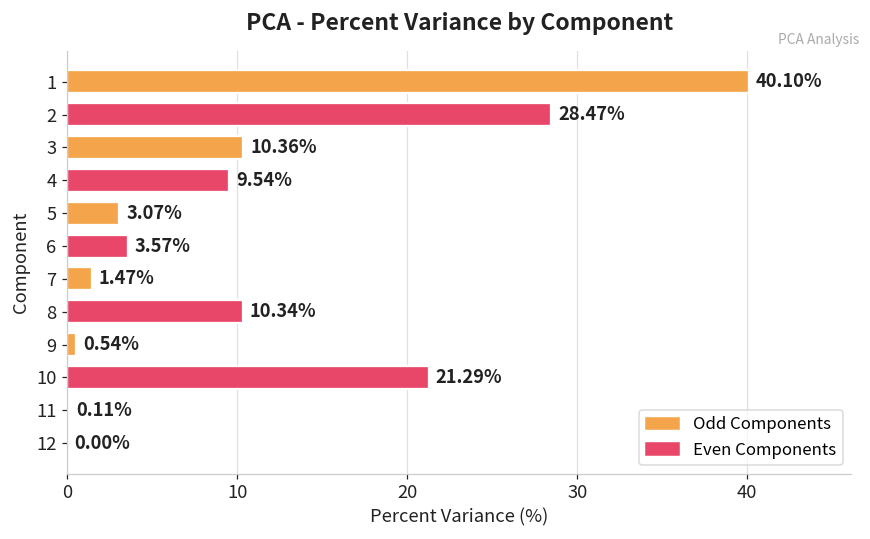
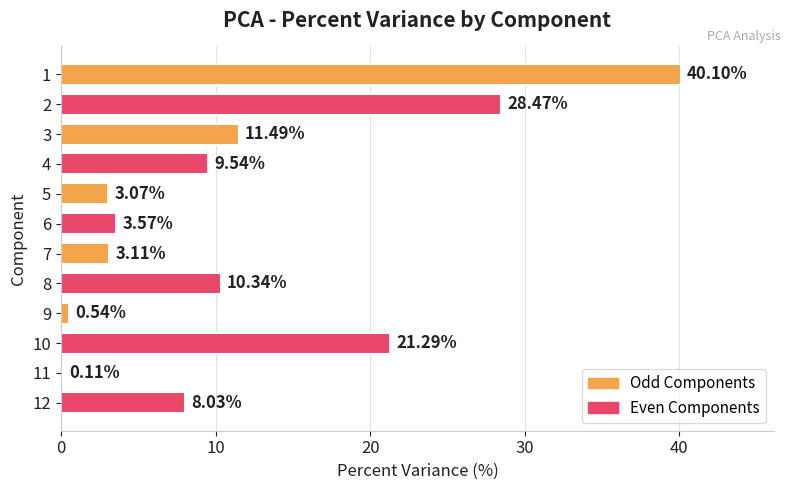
3: 10.36% -> 11.49%
7: 1.47% -> 3.11%
12: 0.00% -> 8.03%
